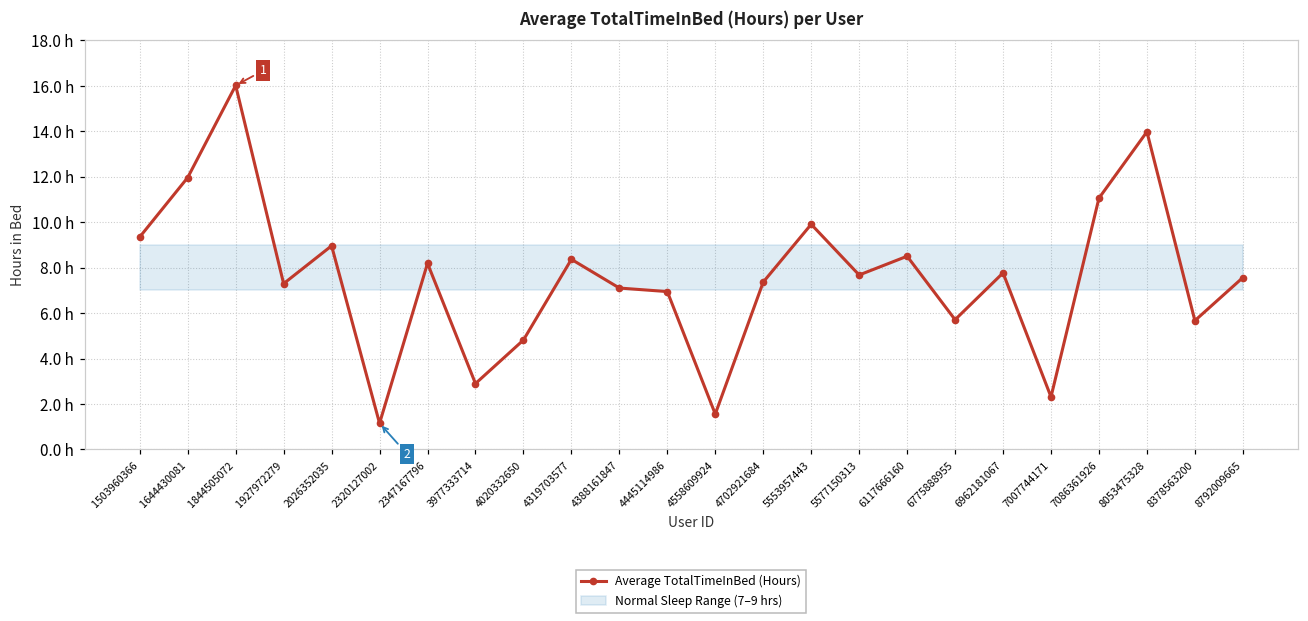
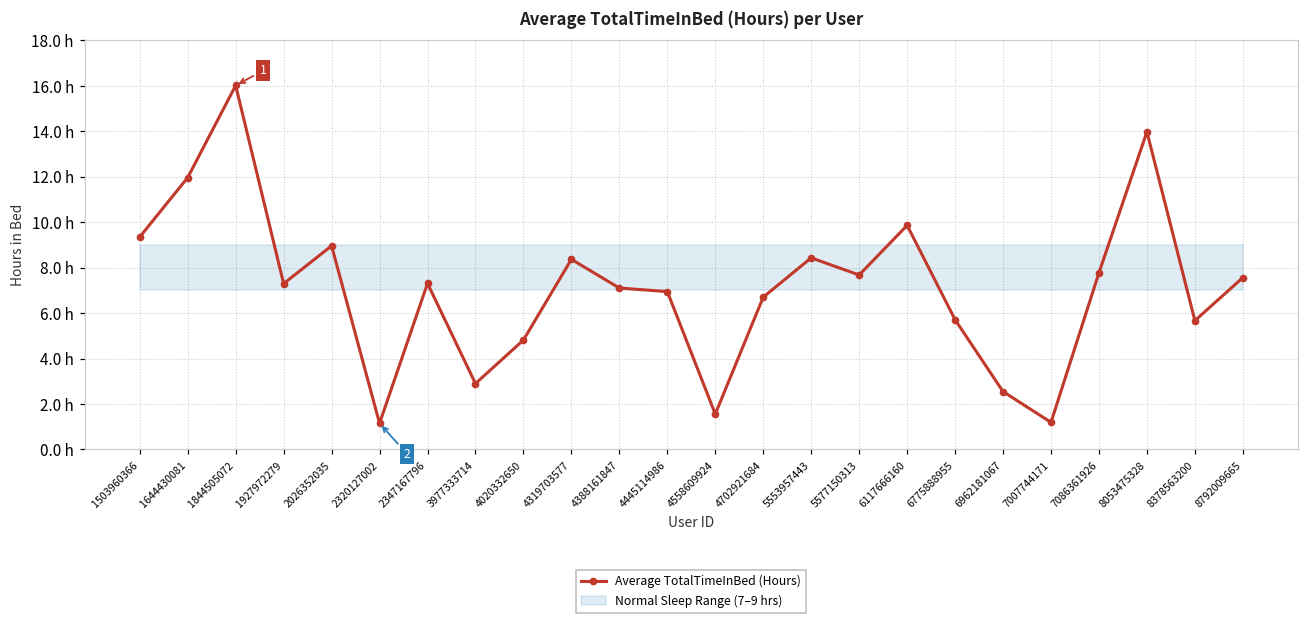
Average TotalTimeInBed (Hours), 2347167796: 8.2 h -> 7.3 h
Average TotalTimeInBed (Hours), 4702921684: 7.4 h -> 6.7 h
Average TotalTimeInBed (Hours), 5553957443: 9.9 h -> 8.4 h
Average TotalTimeInBed (Hours), 6117666160: 8.5 h -> 9.9 h
Average TotalTimeInBed (Hours), 6962181067: 7.8 h -> 2.5 h
Average TotalTimeInBed (Hours), 7007744171: 2.3 h -> 1.2 h
Average TotalTimeInBed (Hours), 7086361926: 11.1 h -> 7.8 h
